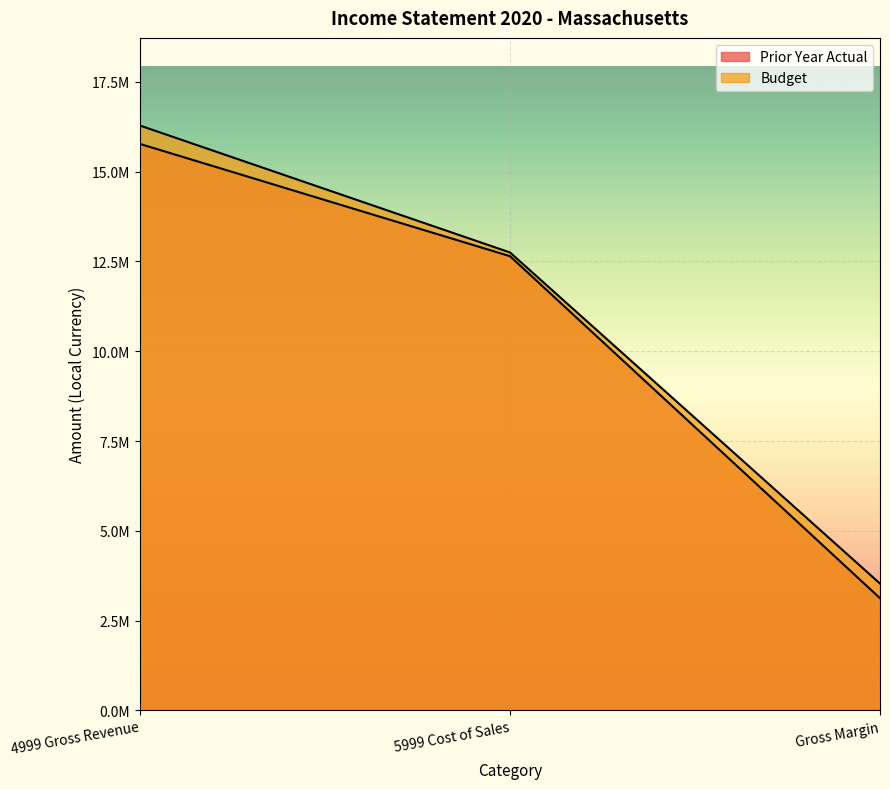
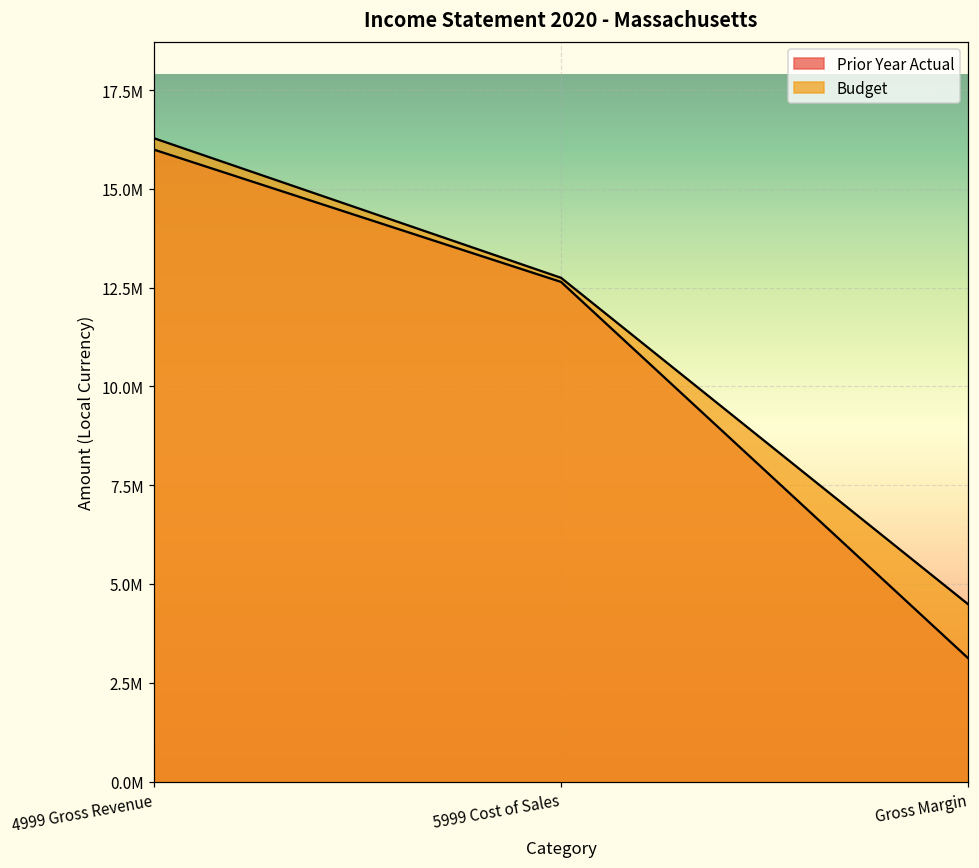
Prior Year Actual, 4999 Gross Revenue: 15800000 -> 16000000
Budget, Gross Margin: 3500000 -> 4500000
